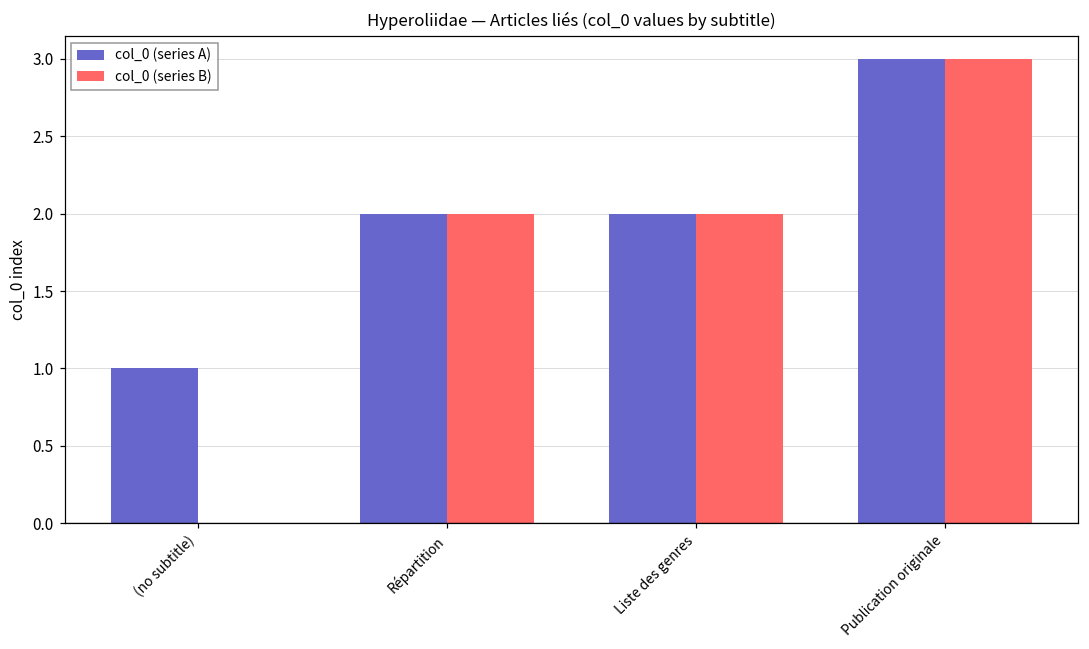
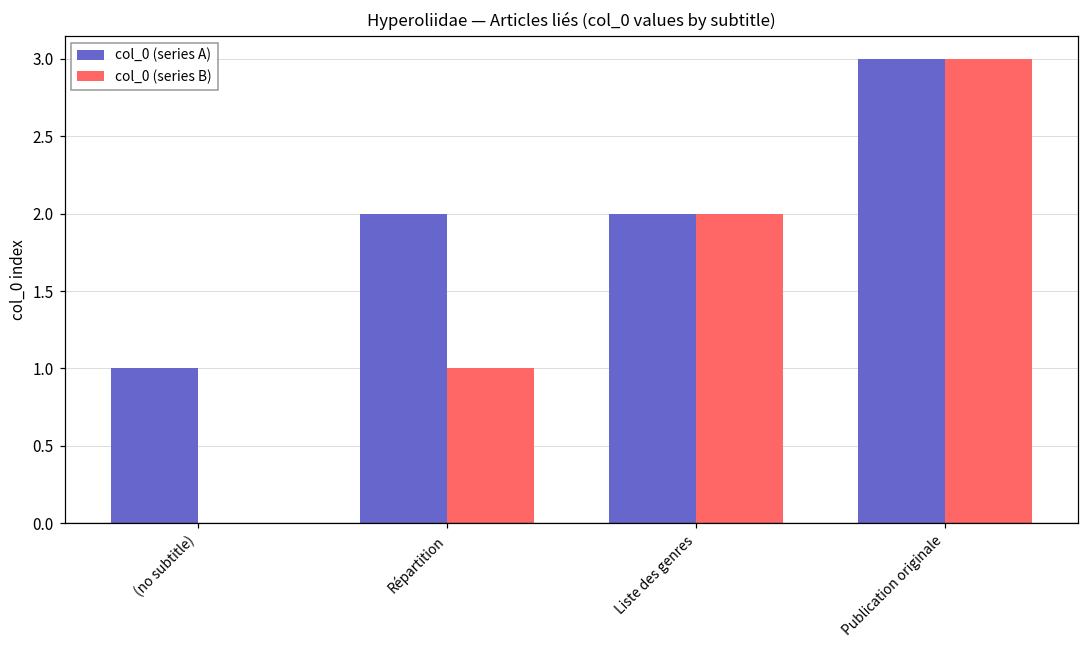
col_0 (series B), Répartition: 2 -> 1
